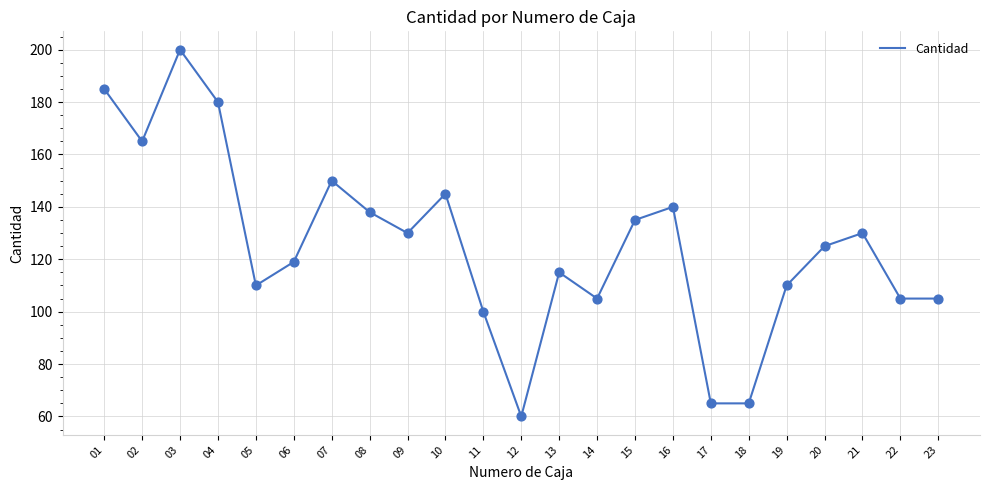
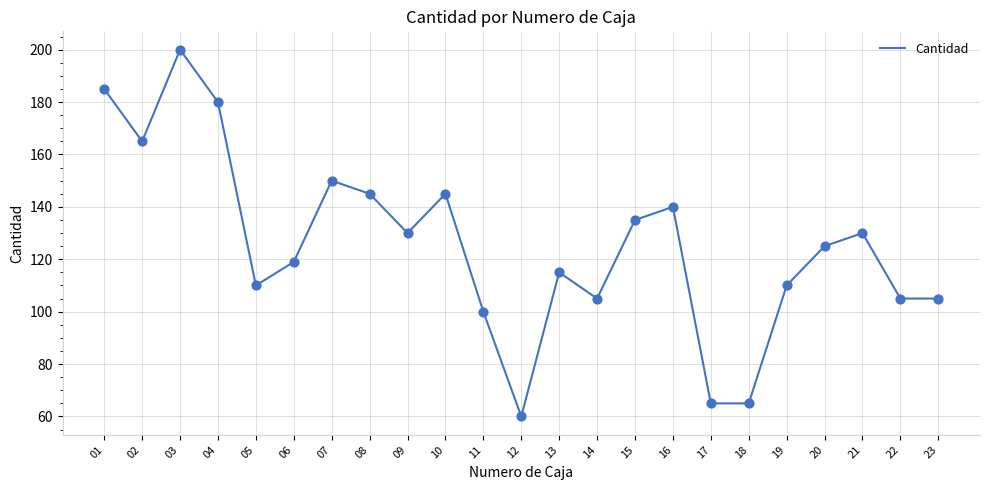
08: 138 -> 145
